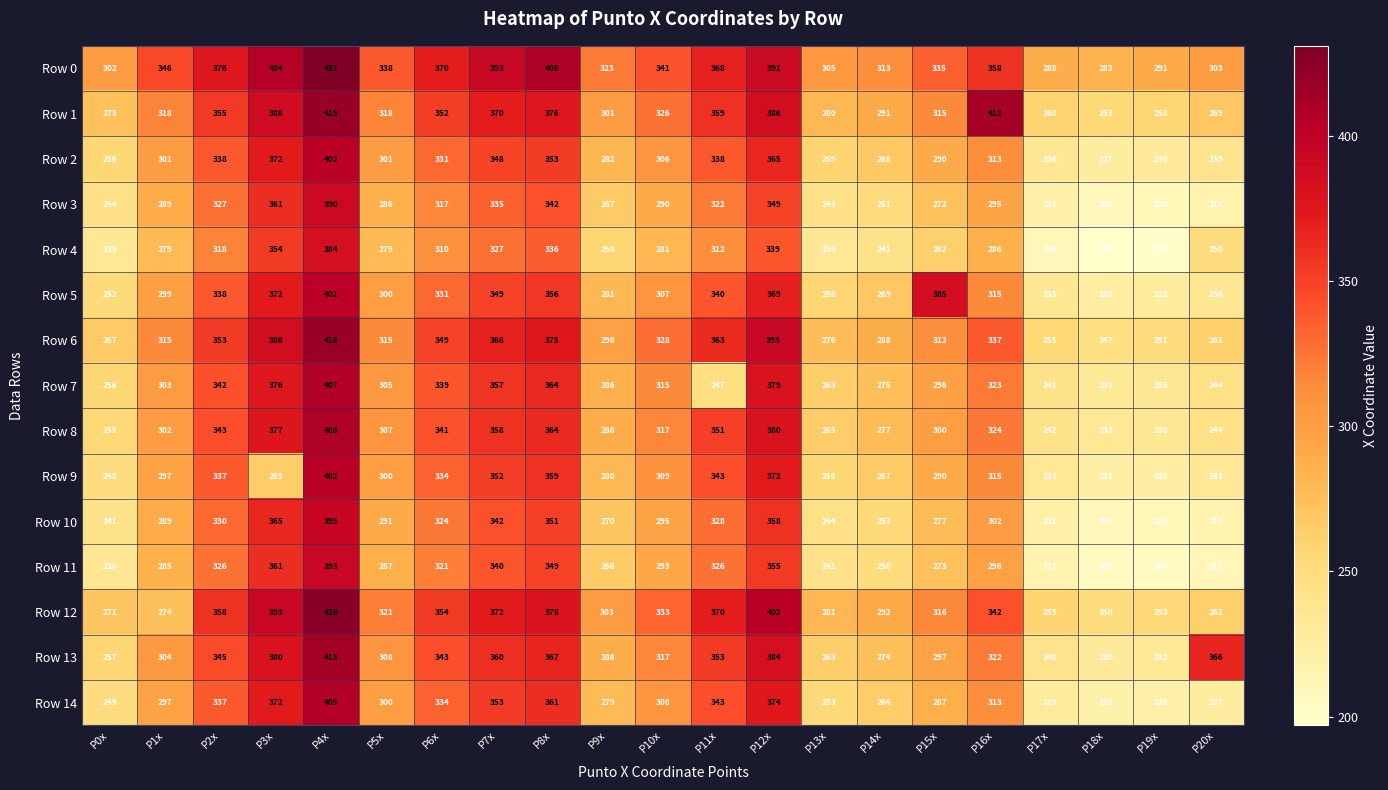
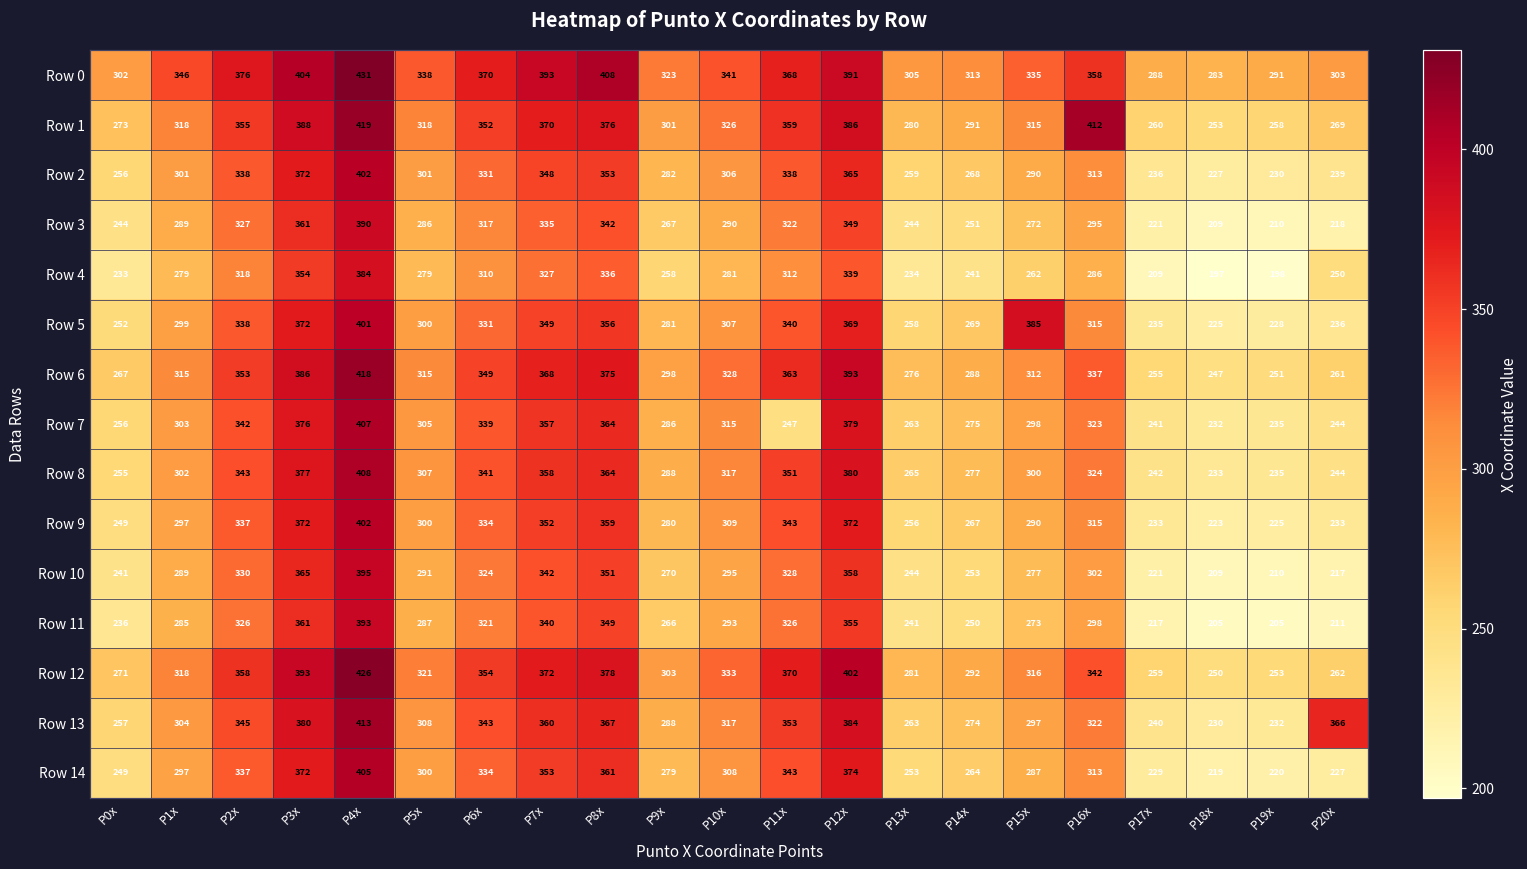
Row 9, P3x: 265 -> 372
Row 12, P1x: 274 -> 318
